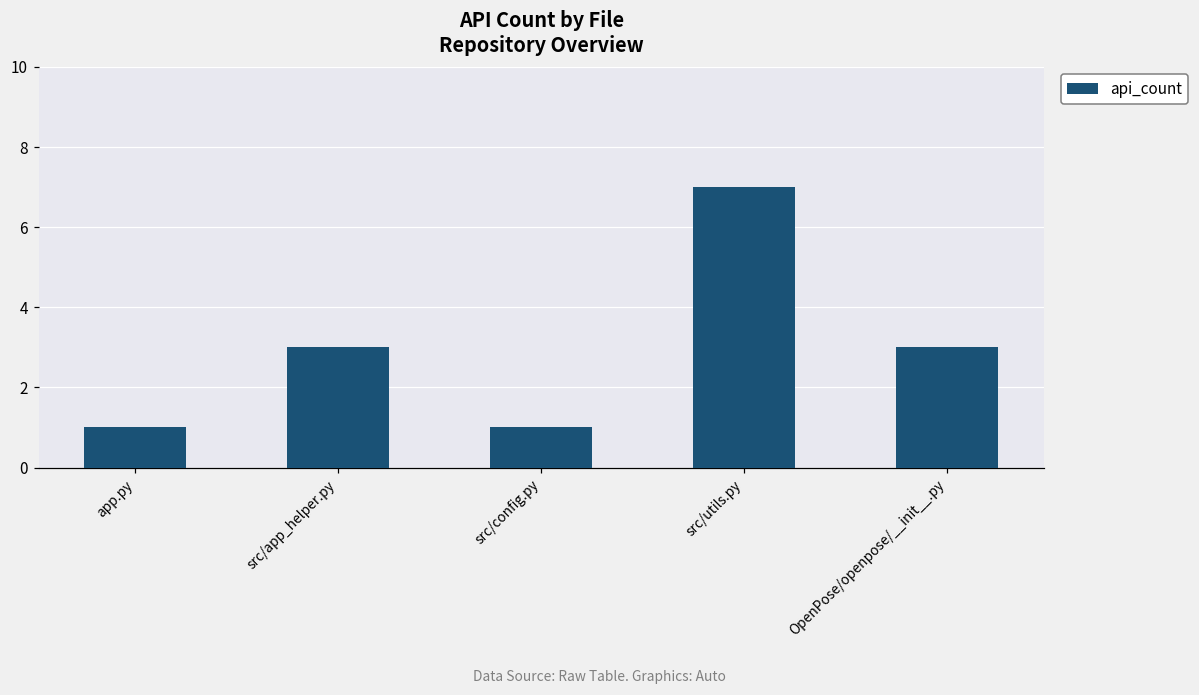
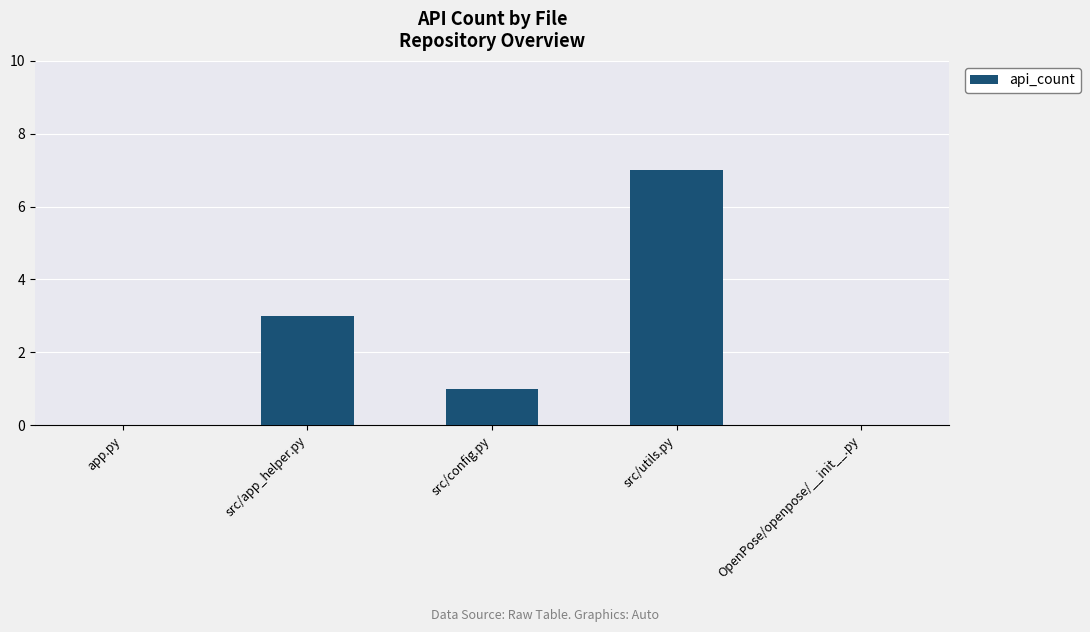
app.py: 1 -> 0
OpenPose/openpose/__init__.py: 3 -> 0
